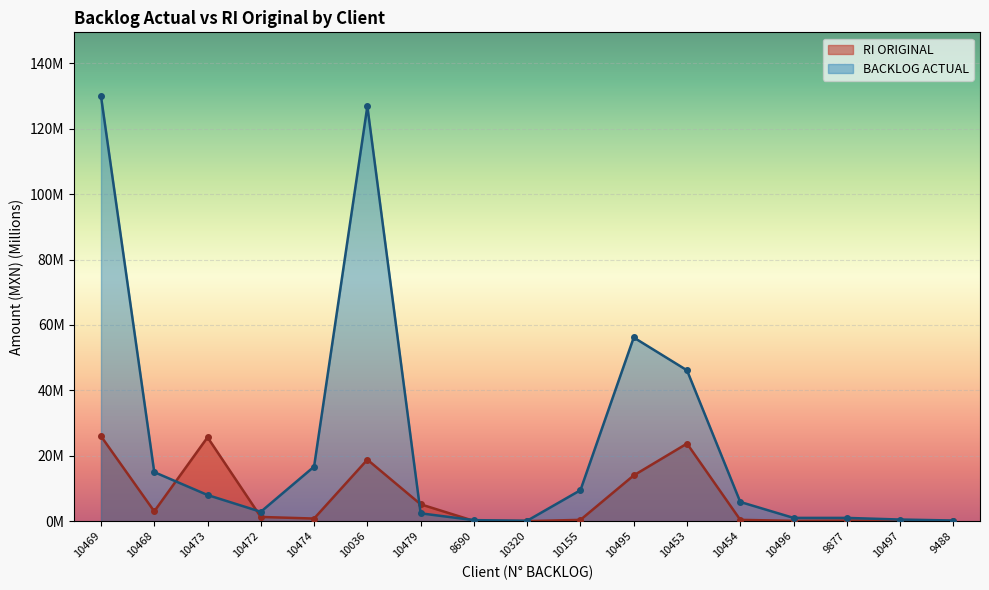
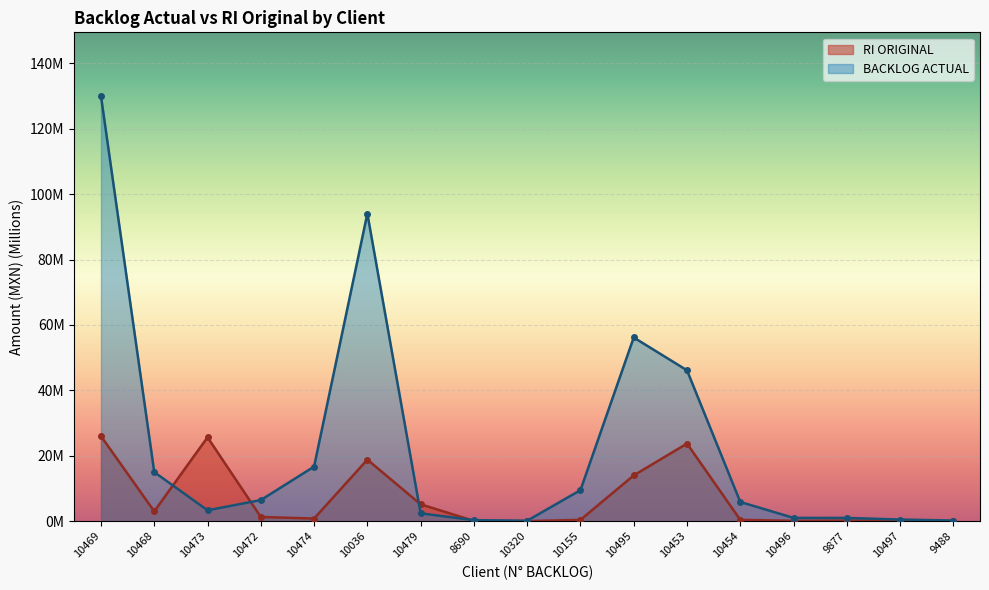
BACKLOG ACTUAL, 10473: 8000000 -> 3000000
BACKLOG ACTUAL, 10472: 3000000 -> 6000000
BACKLOG ACTUAL, 10036: 127000000 -> 94000000
